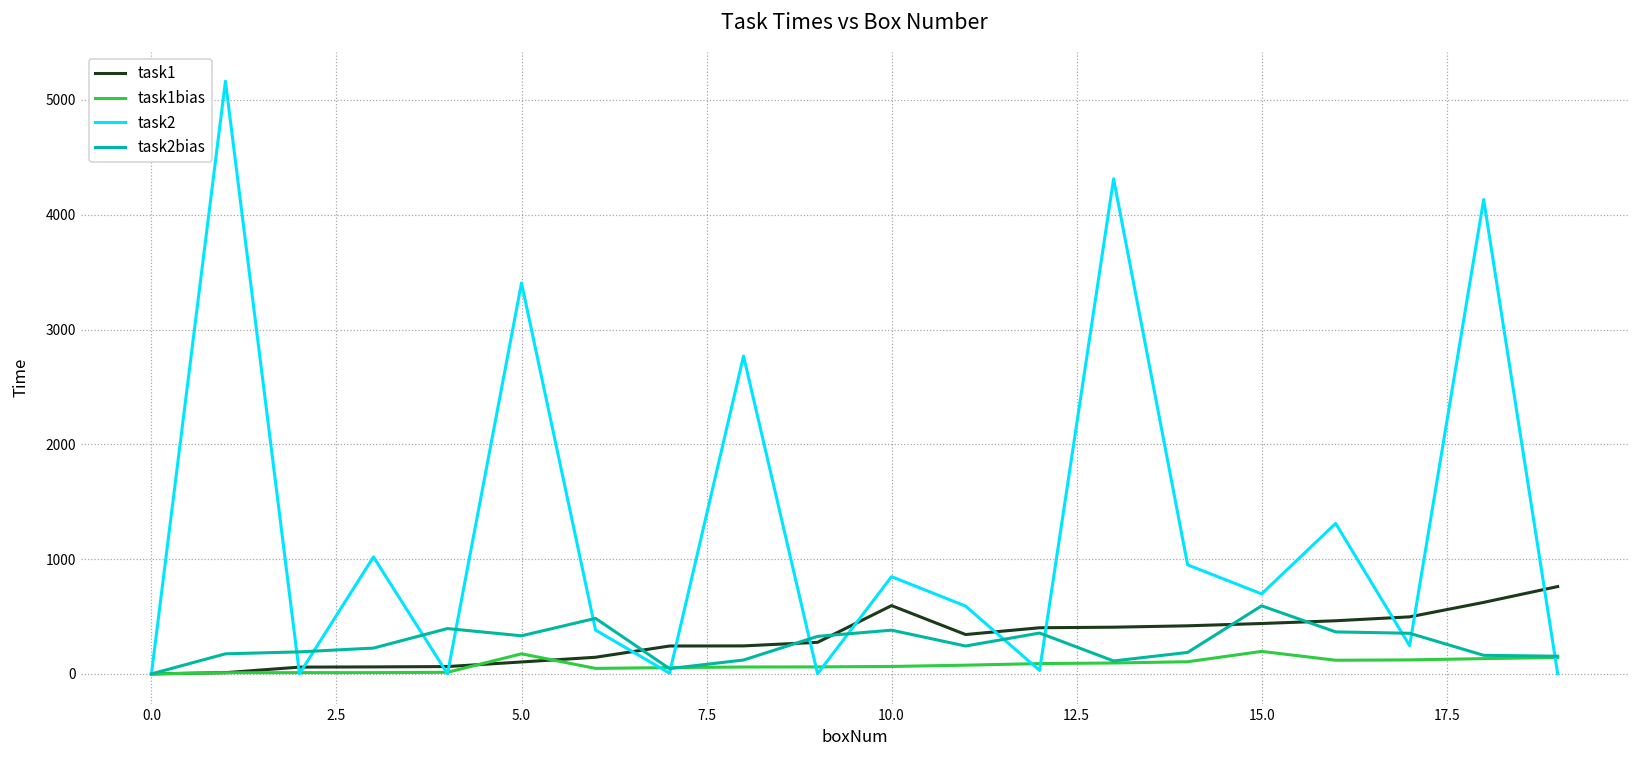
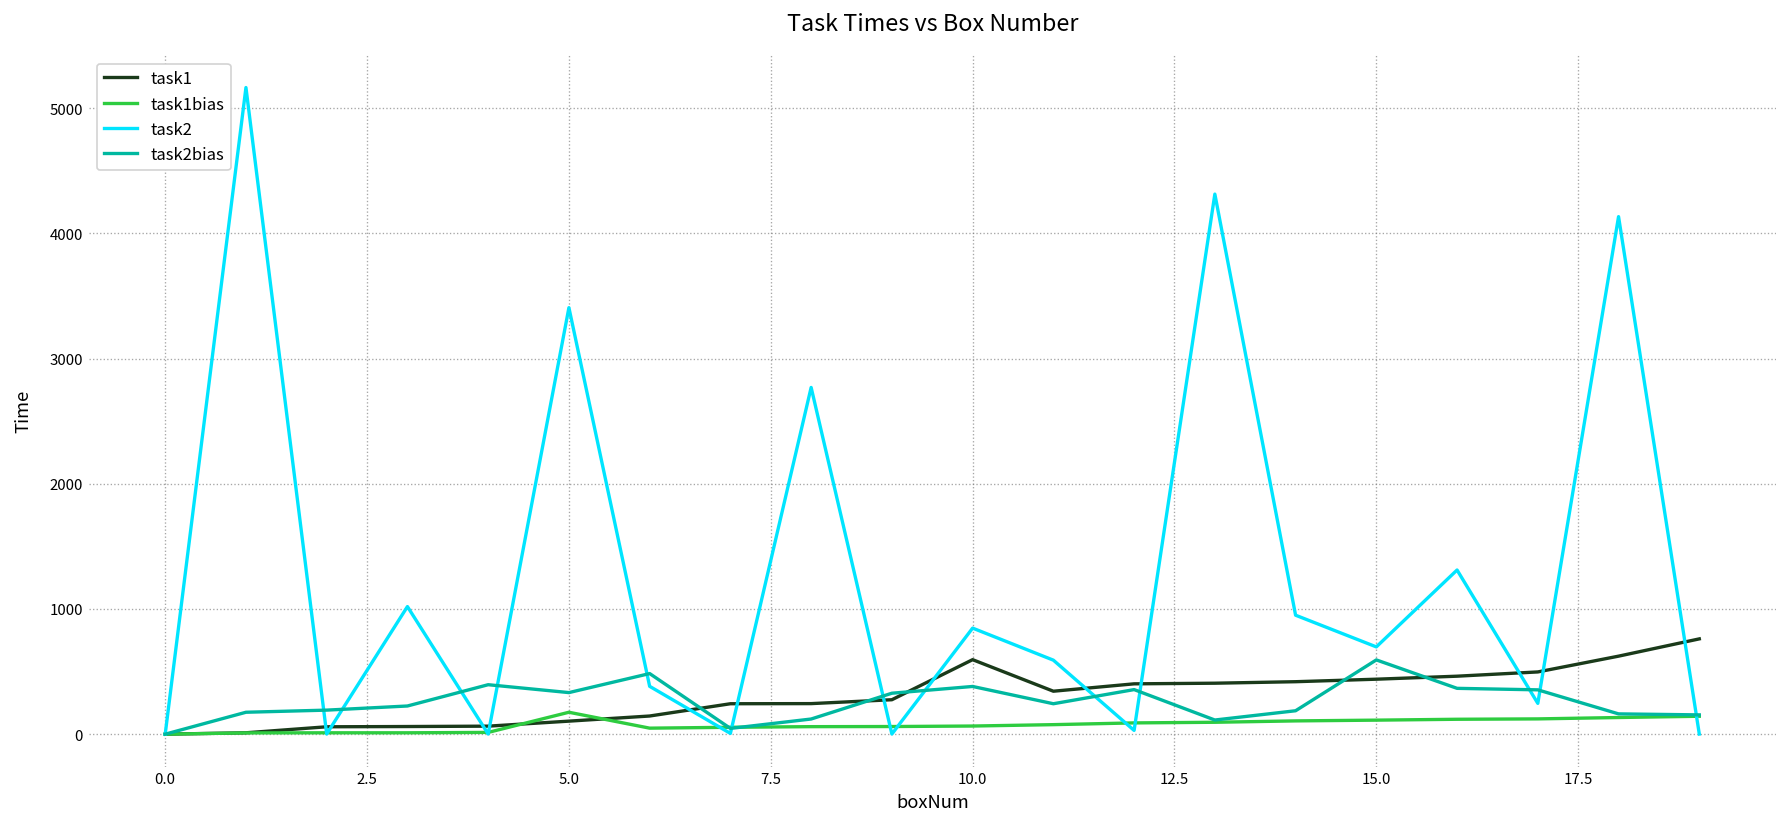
task1bias, 15.0: 200 -> 110
